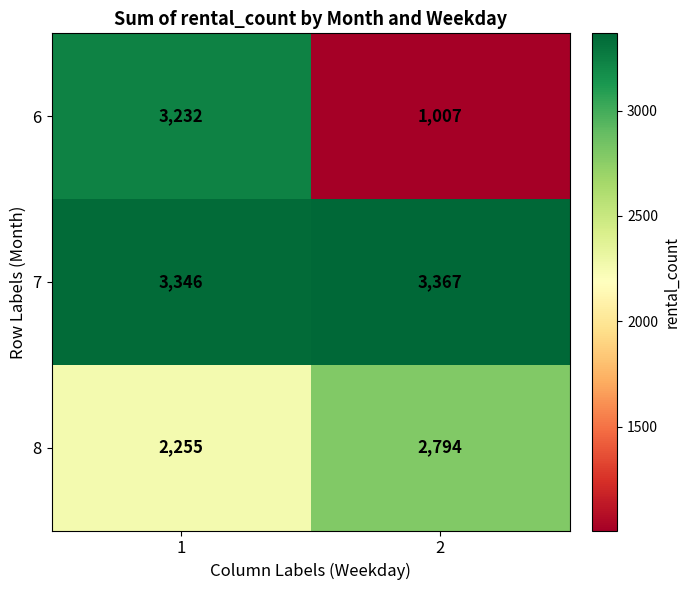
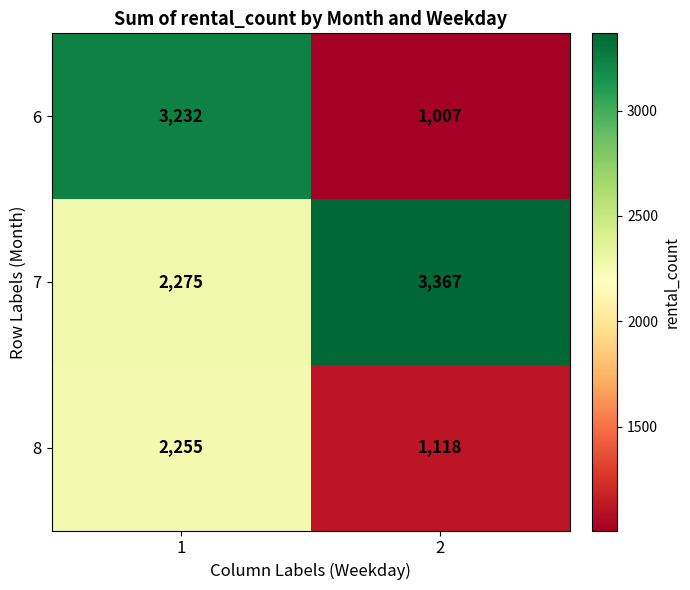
7, 1: 3,346 -> 2,275
8, 2: 2,794 -> 1,118
